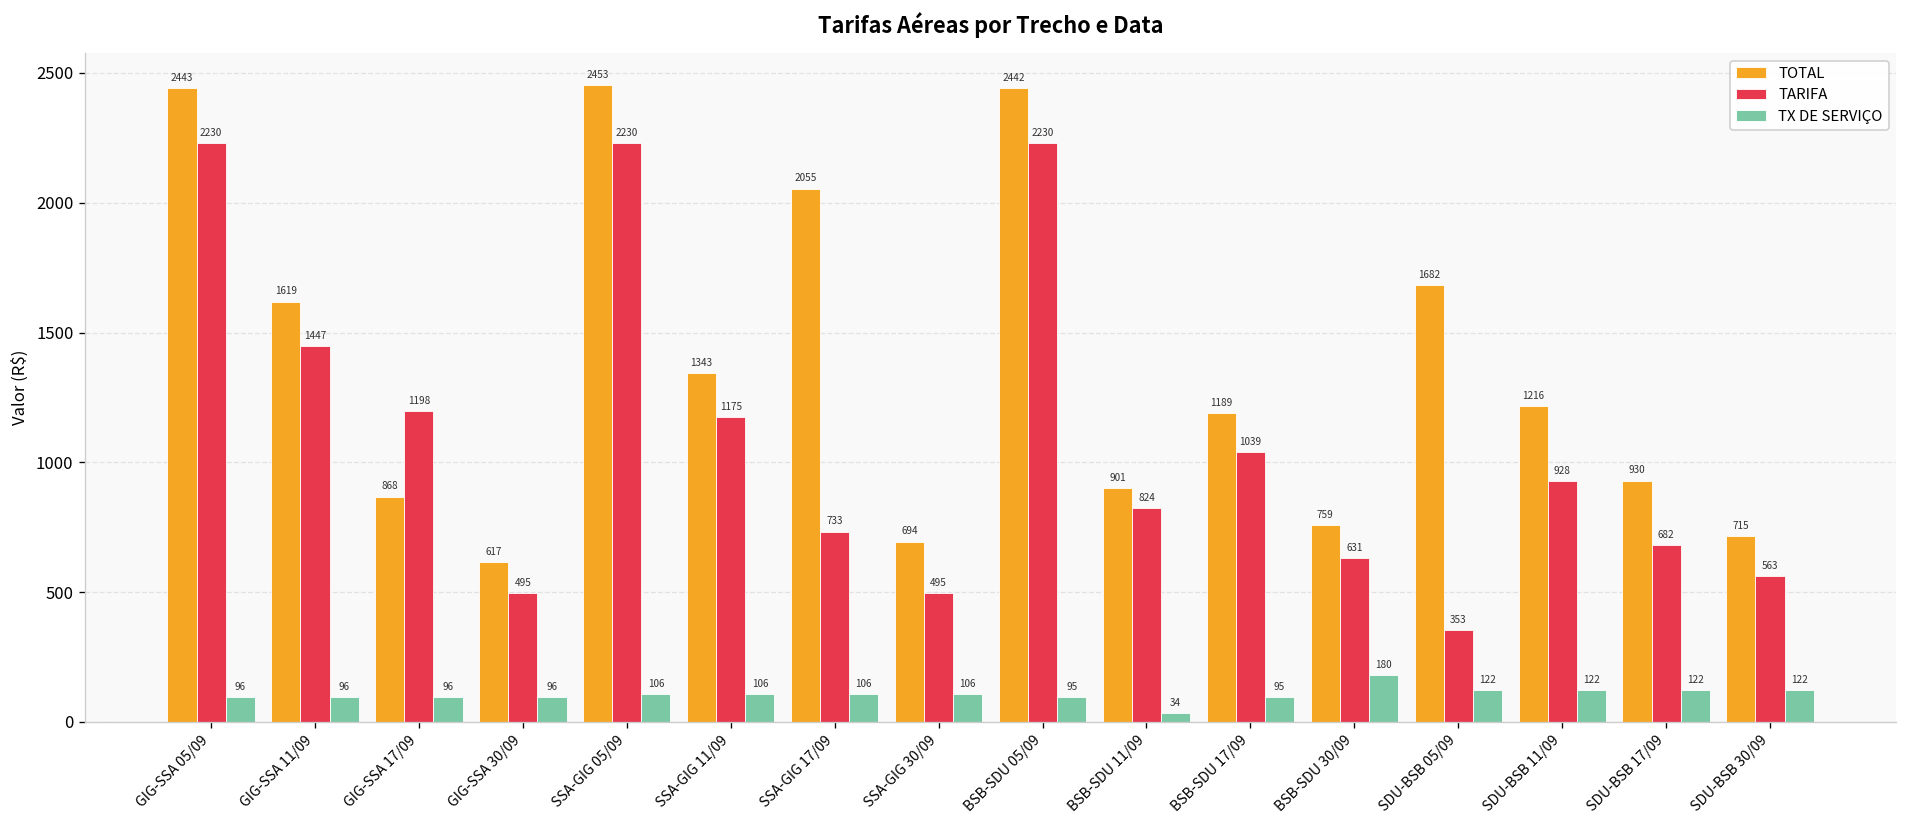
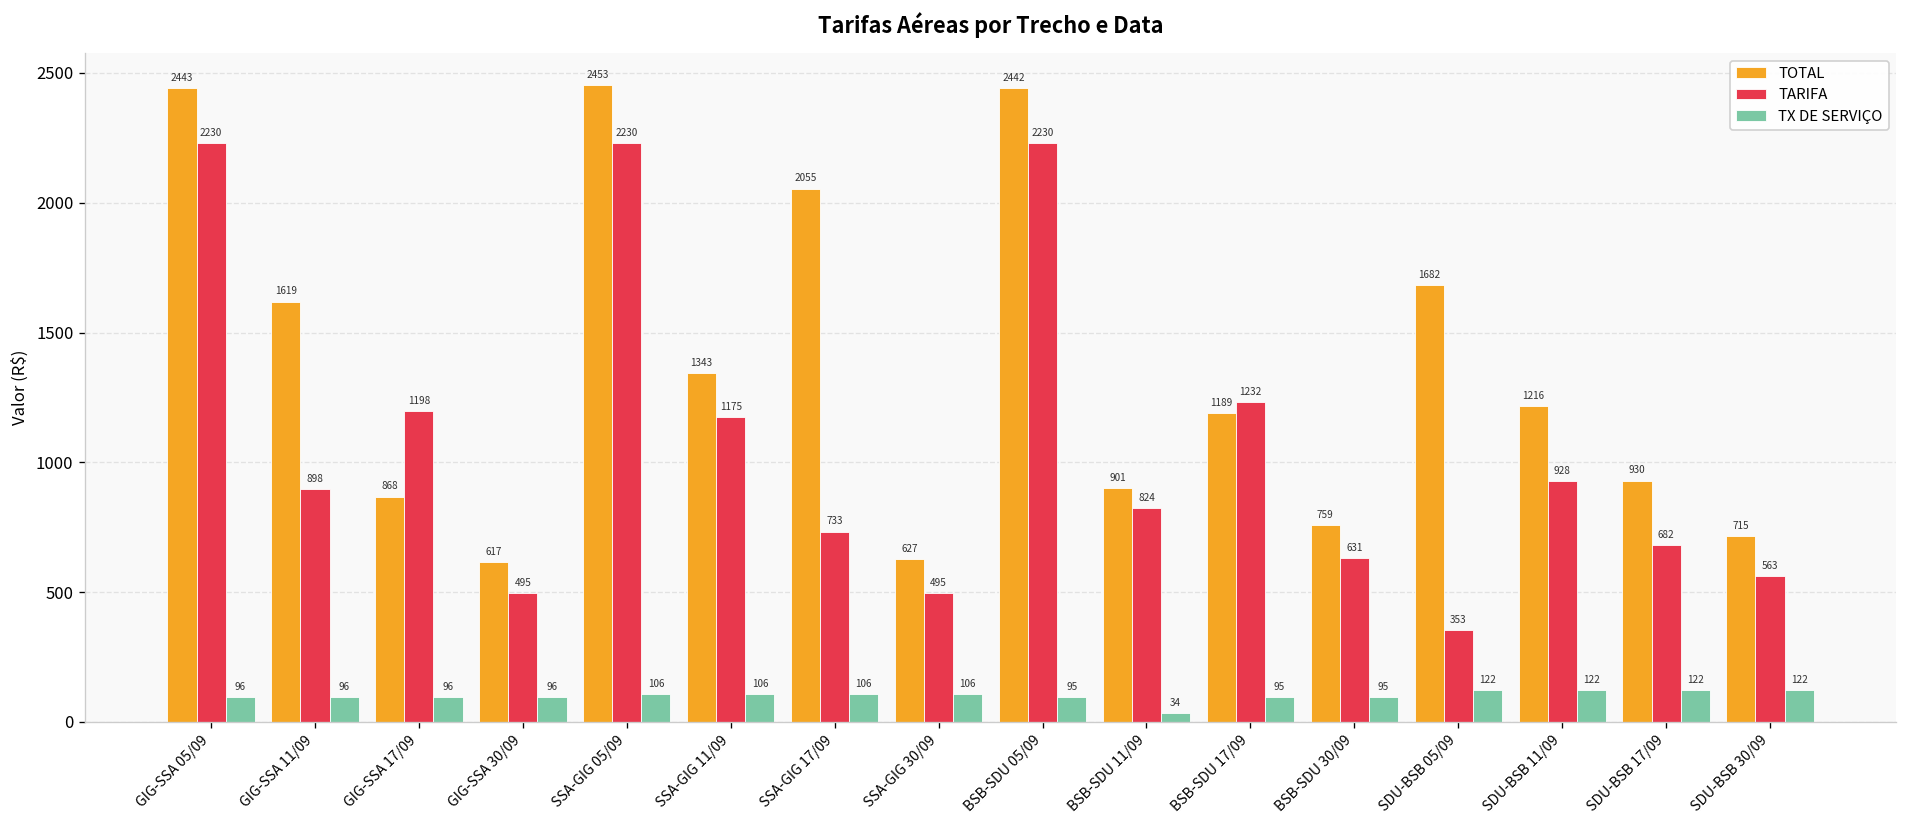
TARIFA, GIG-SSA 11/09: 1447 -> 898
TOTAL, SSA-GIG 30/09: 694 -> 627
TARIFA, BSB-SDU 17/09: 1039 -> 1232
TX DE SERVIÇO, BSB-SDU 30/09: 180 -> 95
